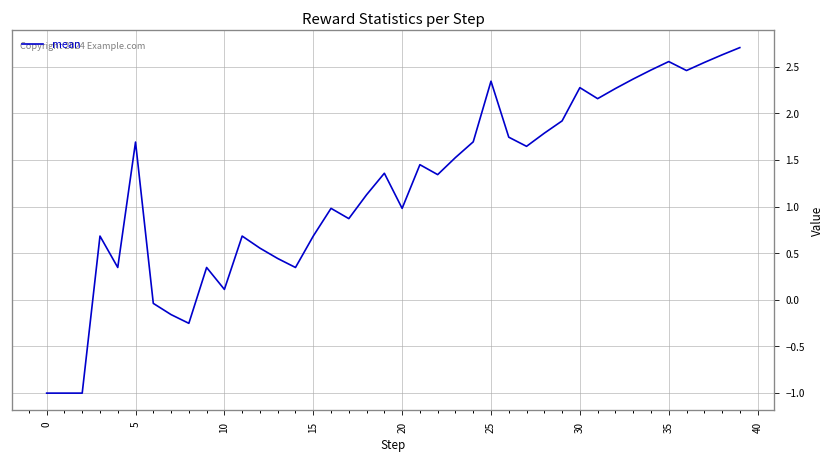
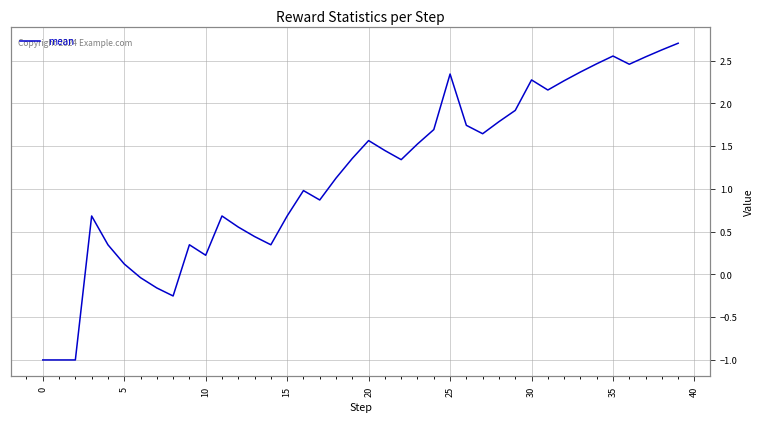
5: 1.7 -> 0.1
10: 0.1 -> 0.2
20: 1.0 -> 1.6
